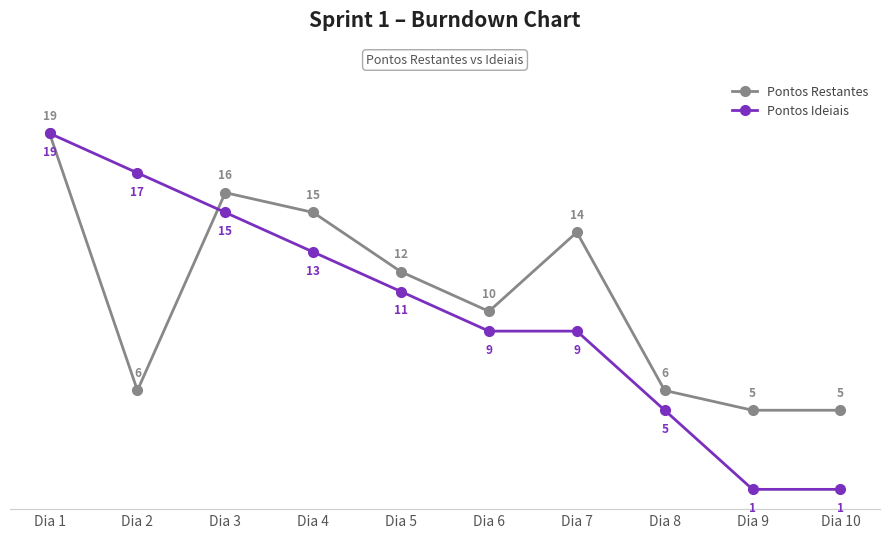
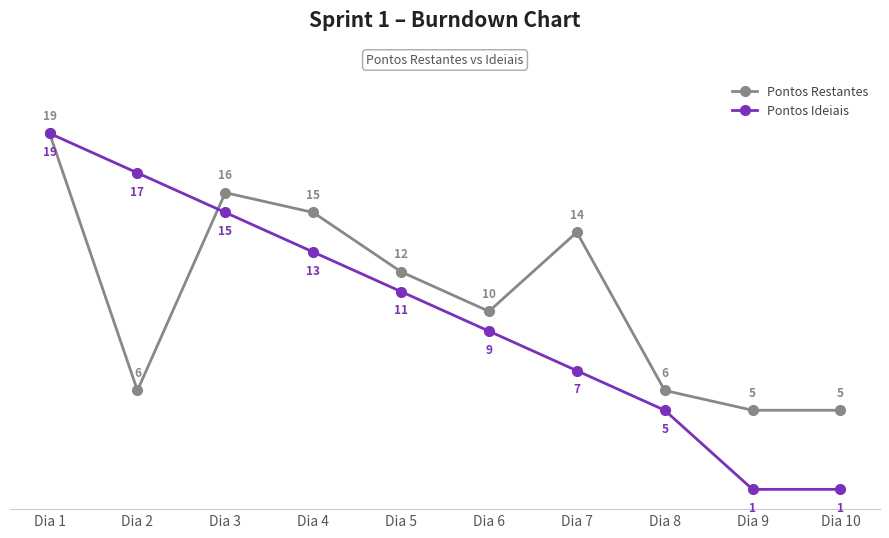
Pontos Ideiais, Dia 7: 9 -> 7
